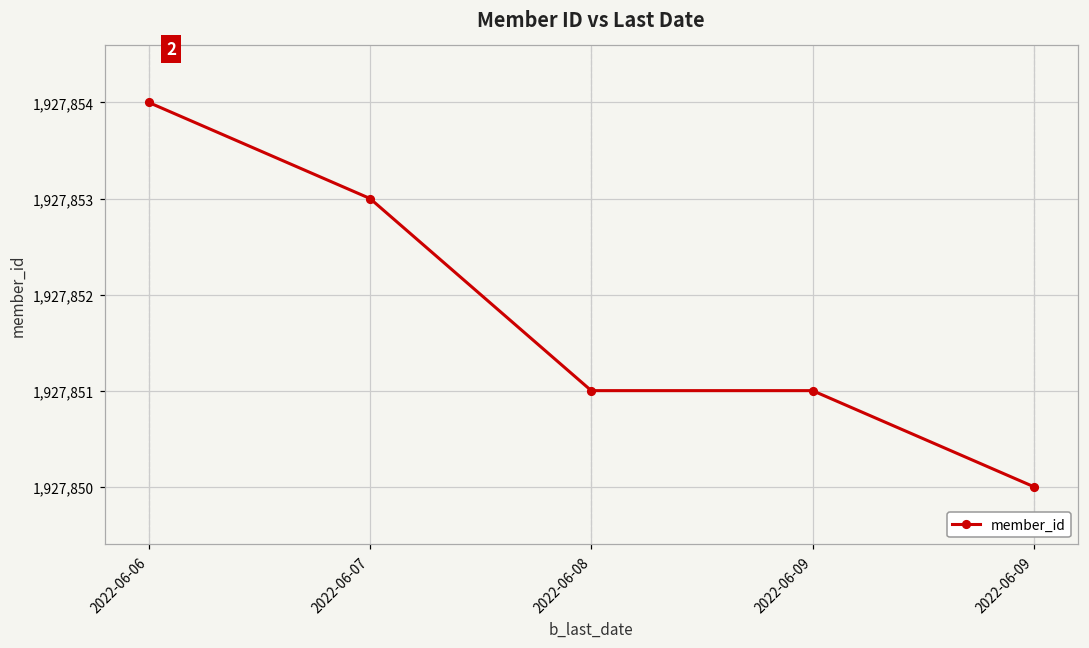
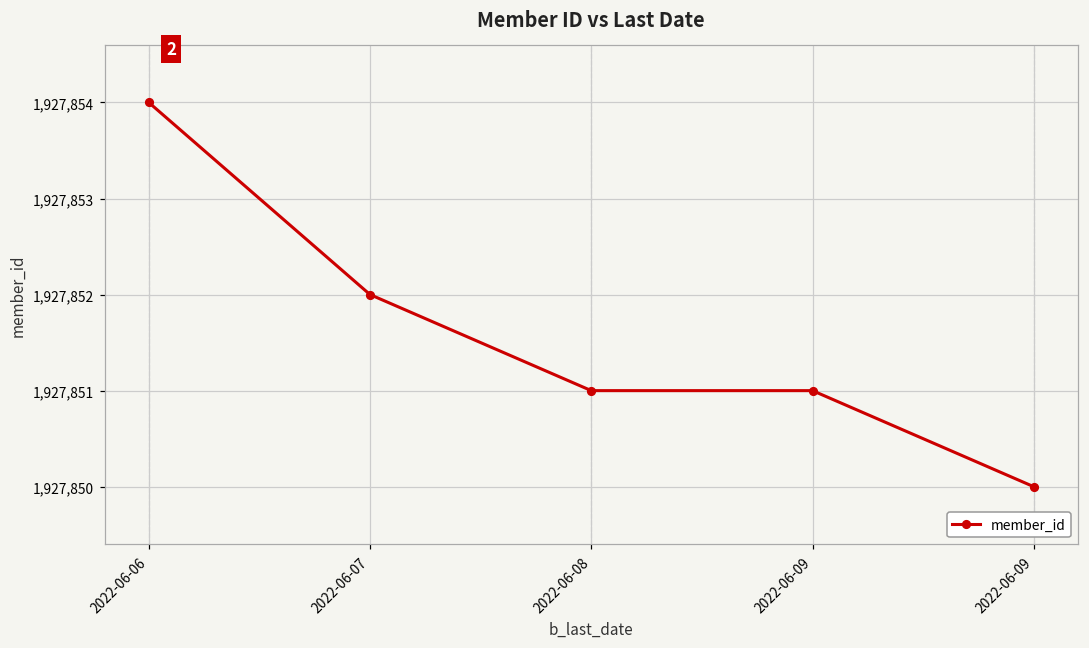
2022-06-07: 1,927,853 -> 1,927,852
